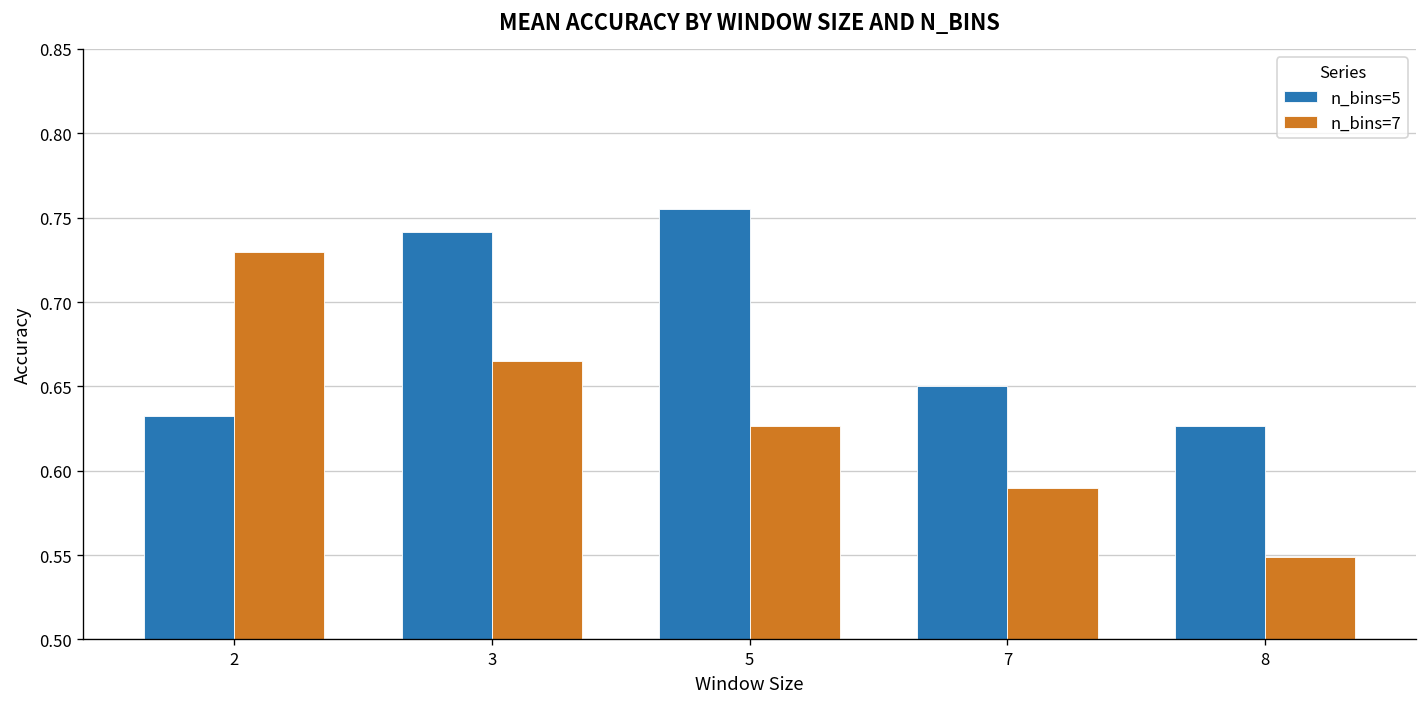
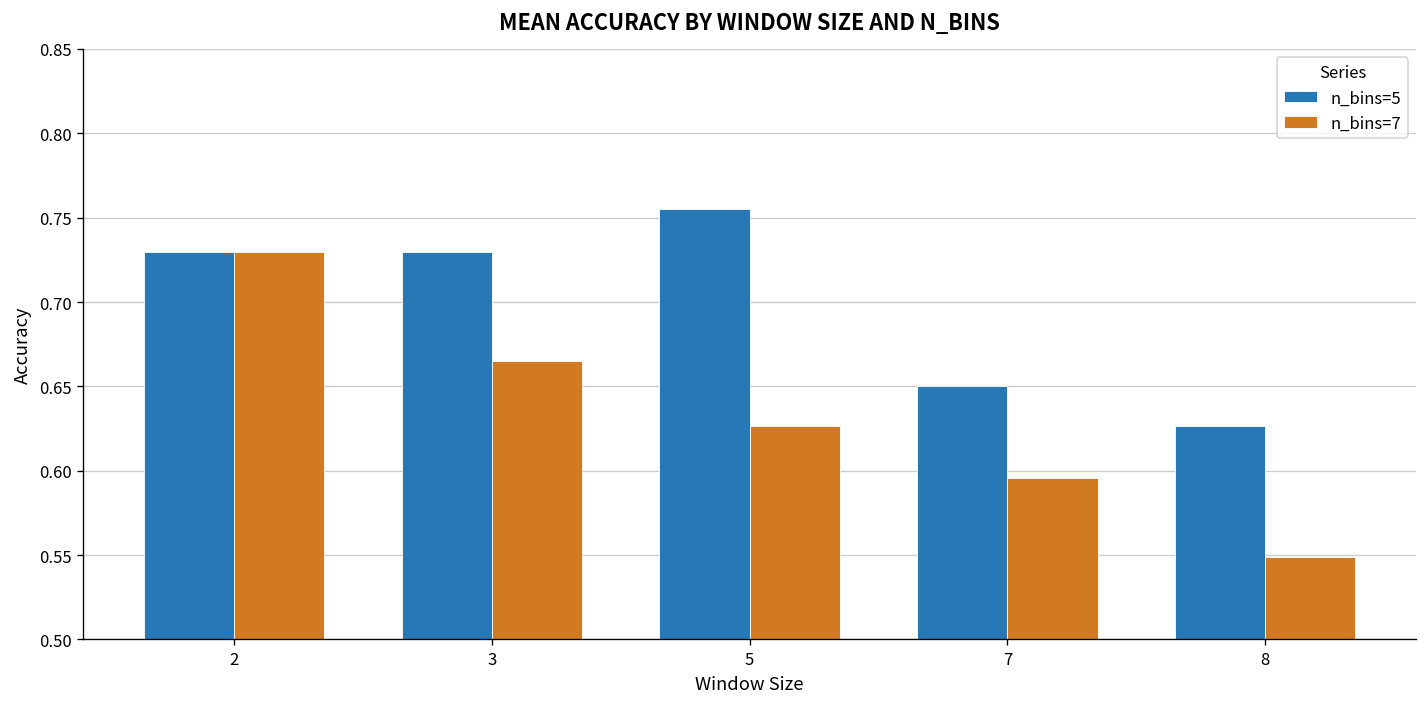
n_bins=5, 2: 0.633 -> 0.730
n_bins=5, 3: 0.742 -> 0.730
n_bins=7, 7: 0.590 -> 0.596
